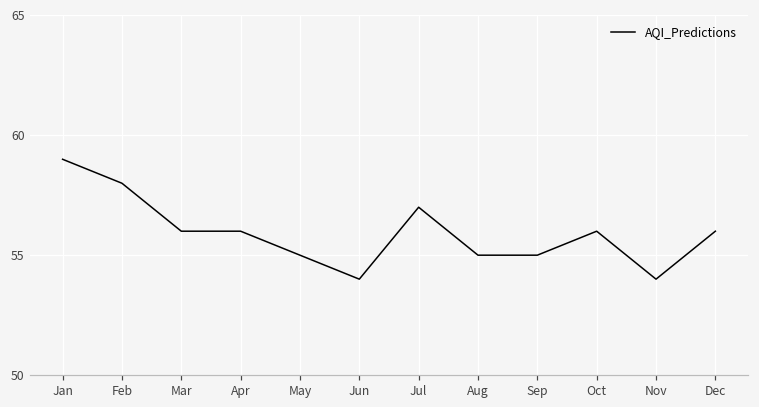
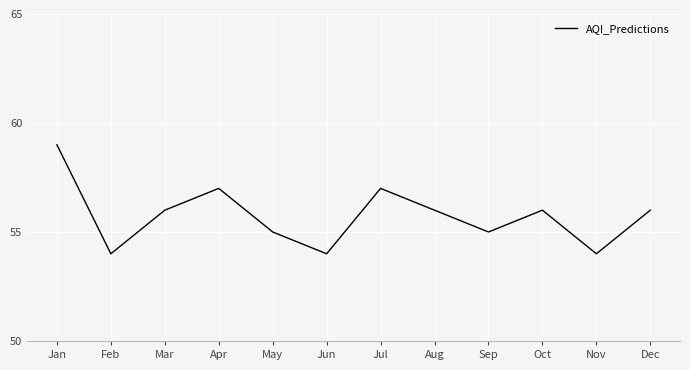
Feb: 58 -> 54
Apr: 56 -> 57
Aug: 55 -> 56
